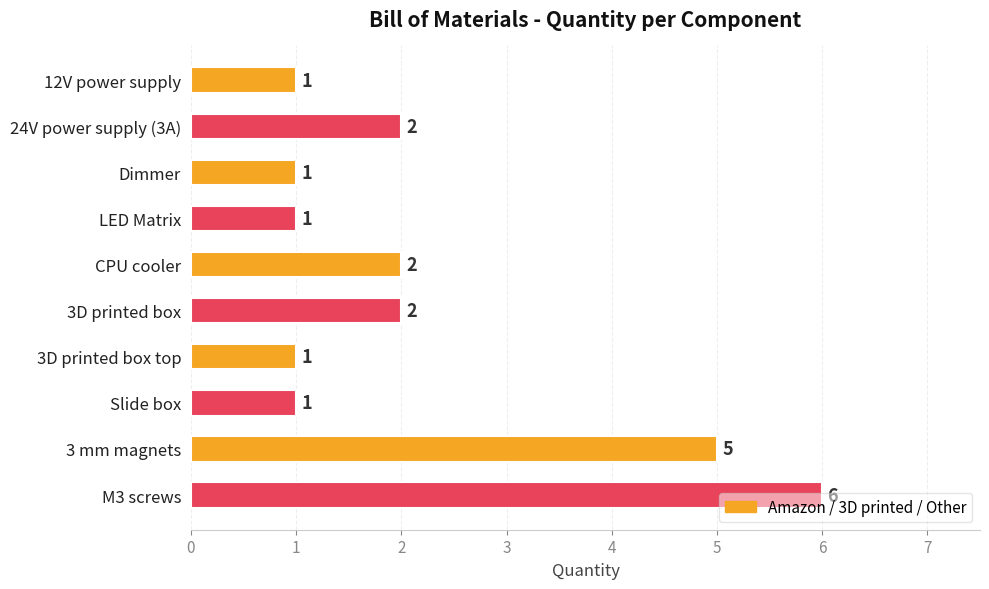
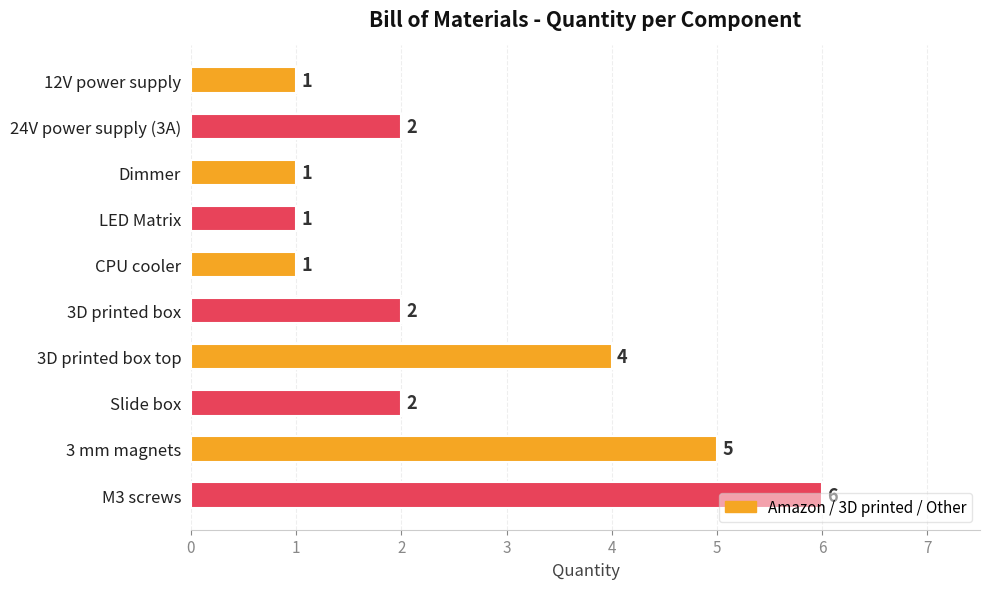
CPU cooler: 2 -> 1
3D printed box top: 1 -> 4
Slide box: 1 -> 2
